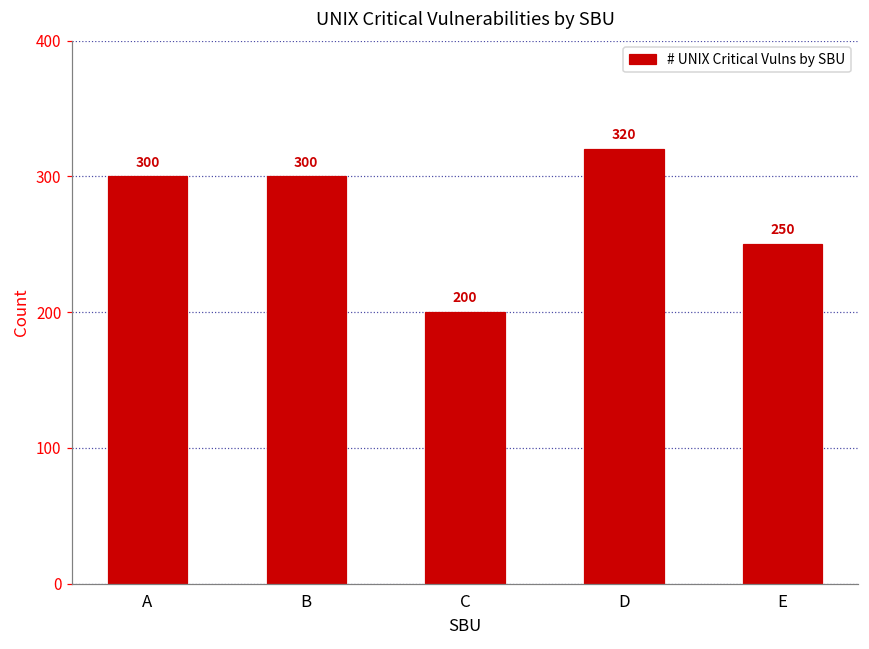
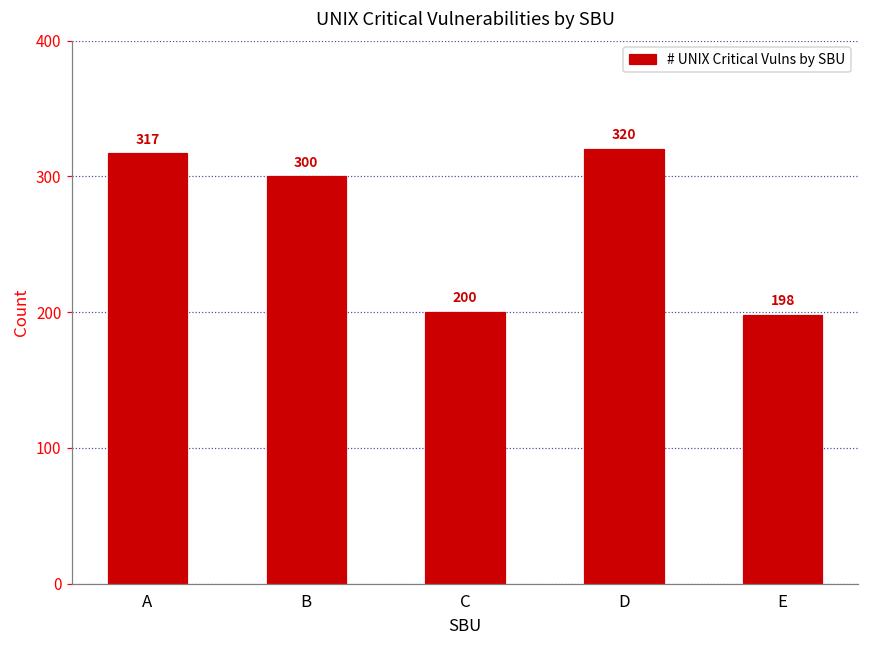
A: 300 -> 317
E: 250 -> 198
